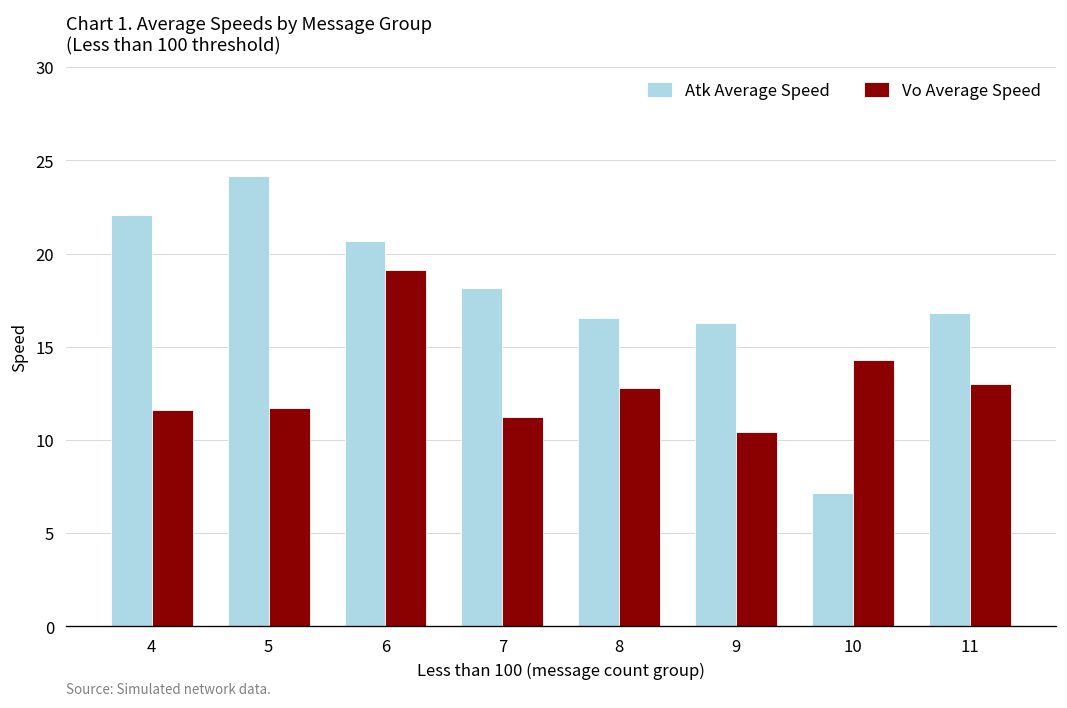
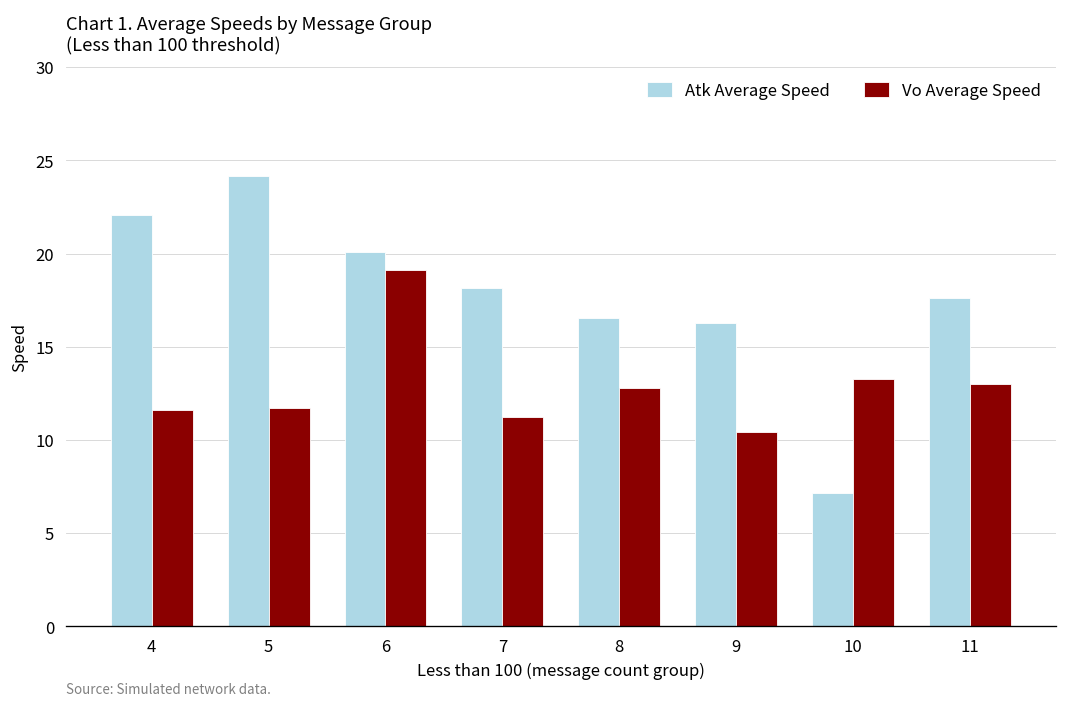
Atk Average Speed, 6: 20.7 -> 20.1
Vo Average Speed, 10: 14.3 -> 13.2
Atk Average Speed, 11: 16.8 -> 17.6
